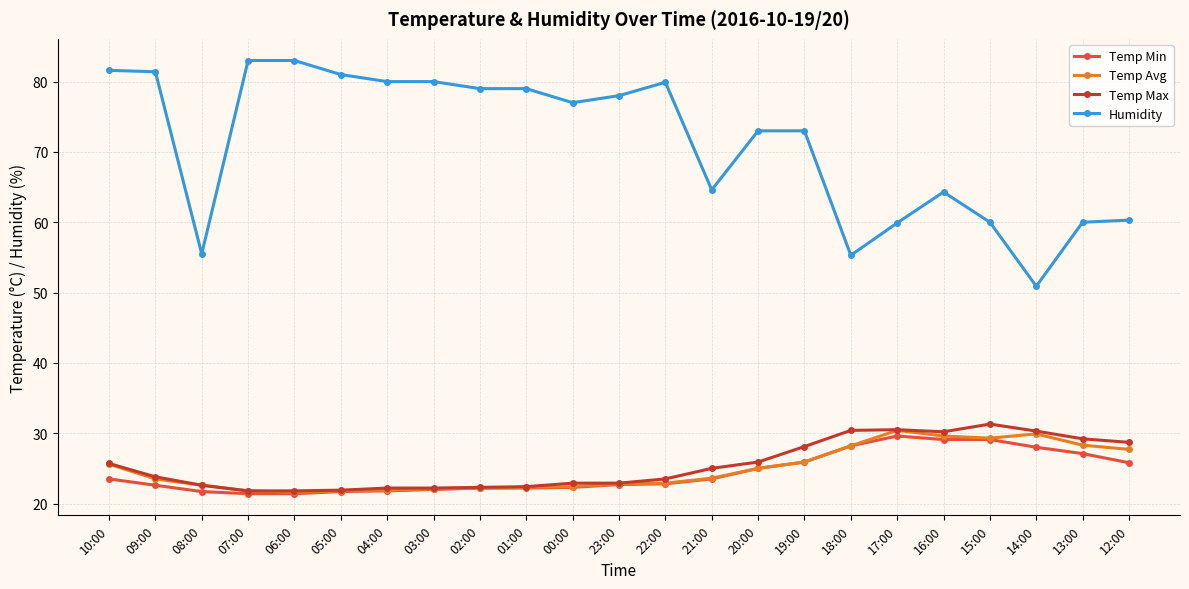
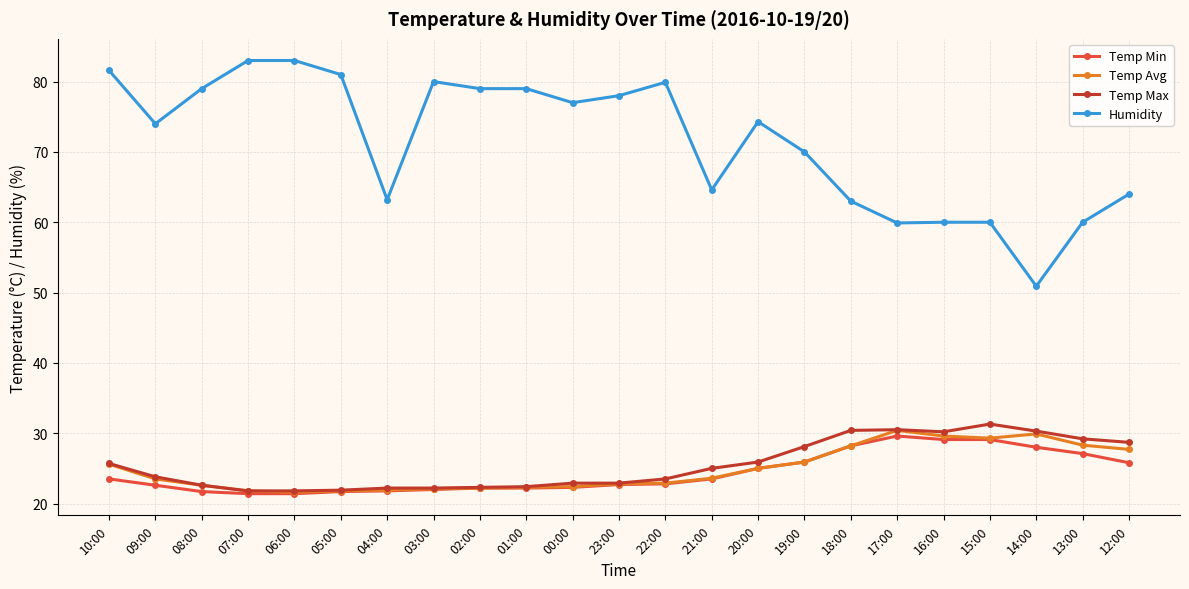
Humidity, 09:00: 81 -> 74
Humidity, 08:00: 56 -> 79
Humidity, 04:00: 80 -> 63
Humidity, 20:00: 73 -> 74
Humidity, 19:00: 73 -> 70
Humidity, 18:00: 55 -> 63
Humidity, 16:00: 64 -> 60
Humidity, 12:00: 60 -> 64
